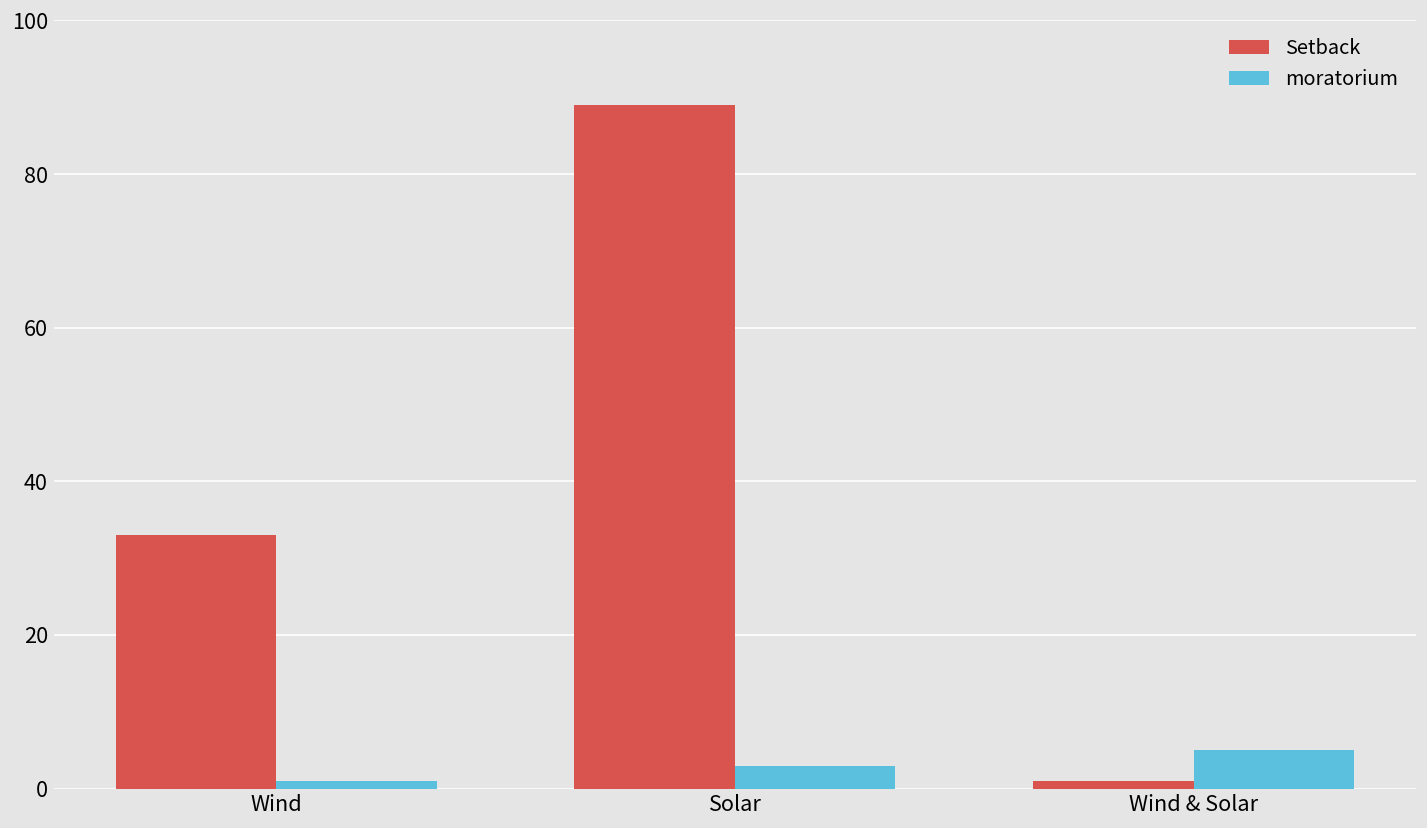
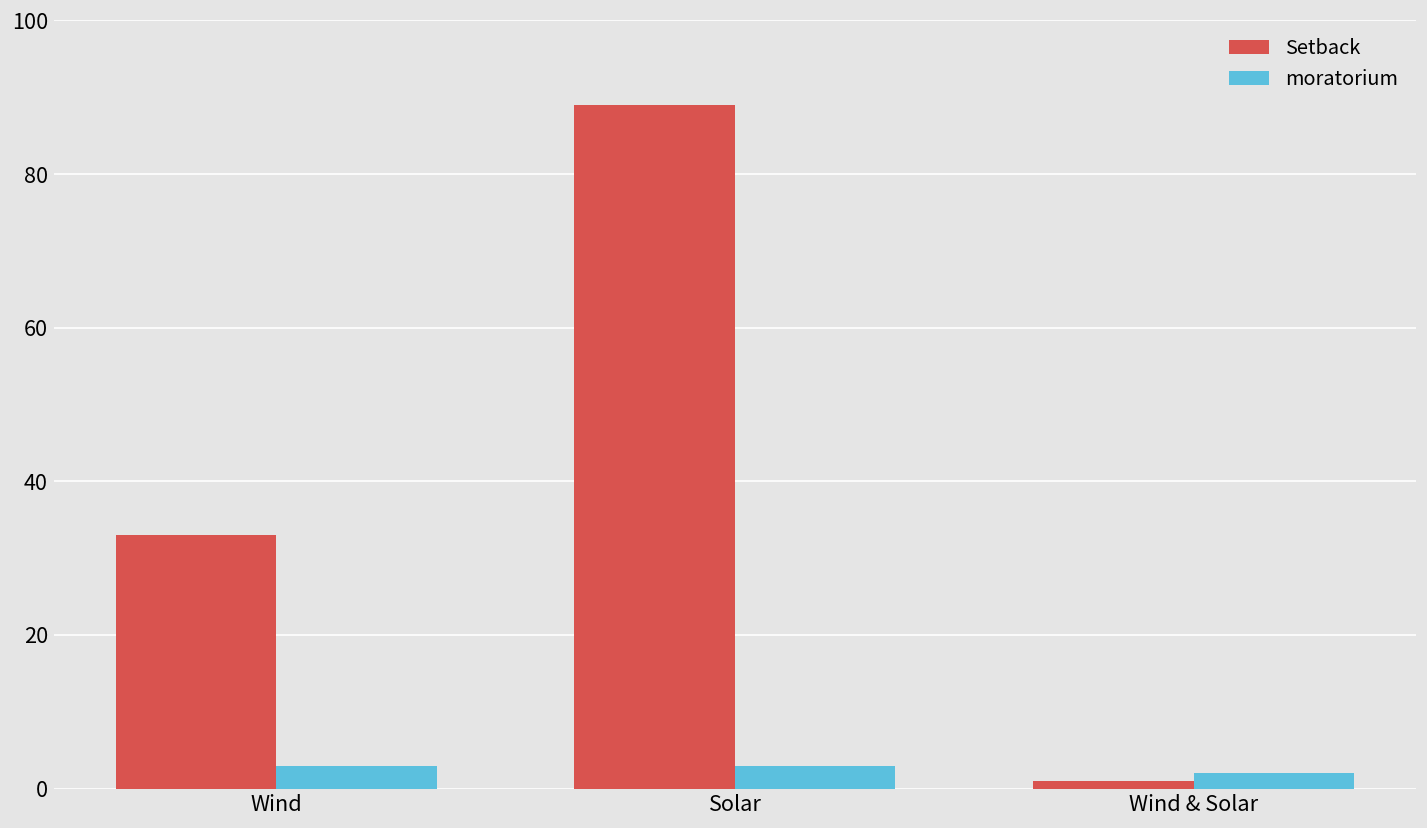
moratorium, Wind: 1 -> 3
moratorium, Wind & Solar: 5 -> 2
